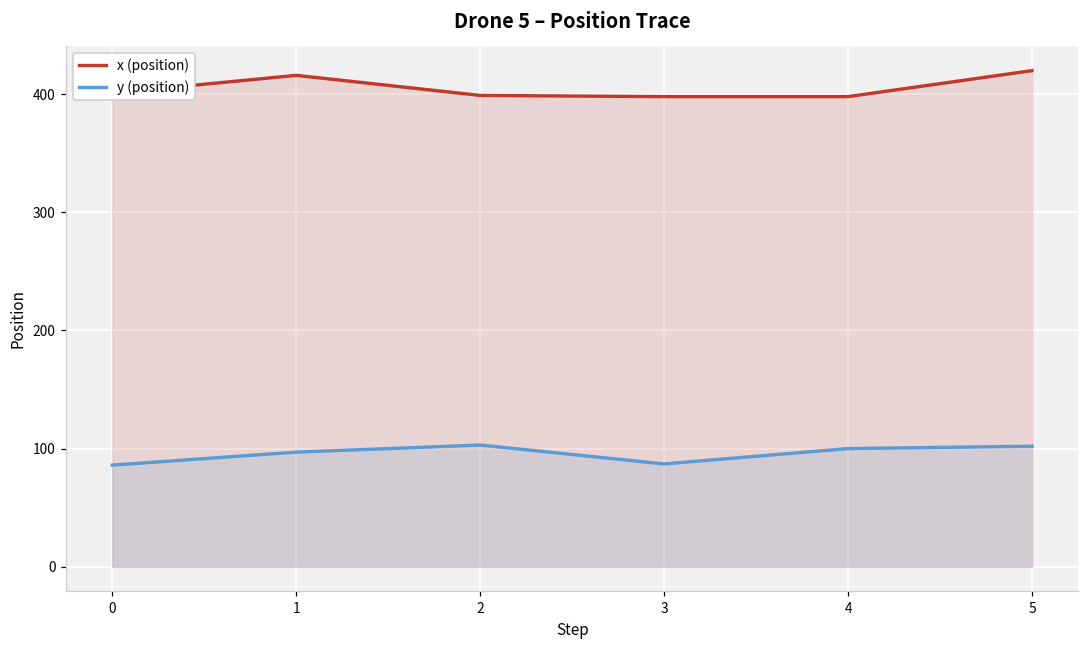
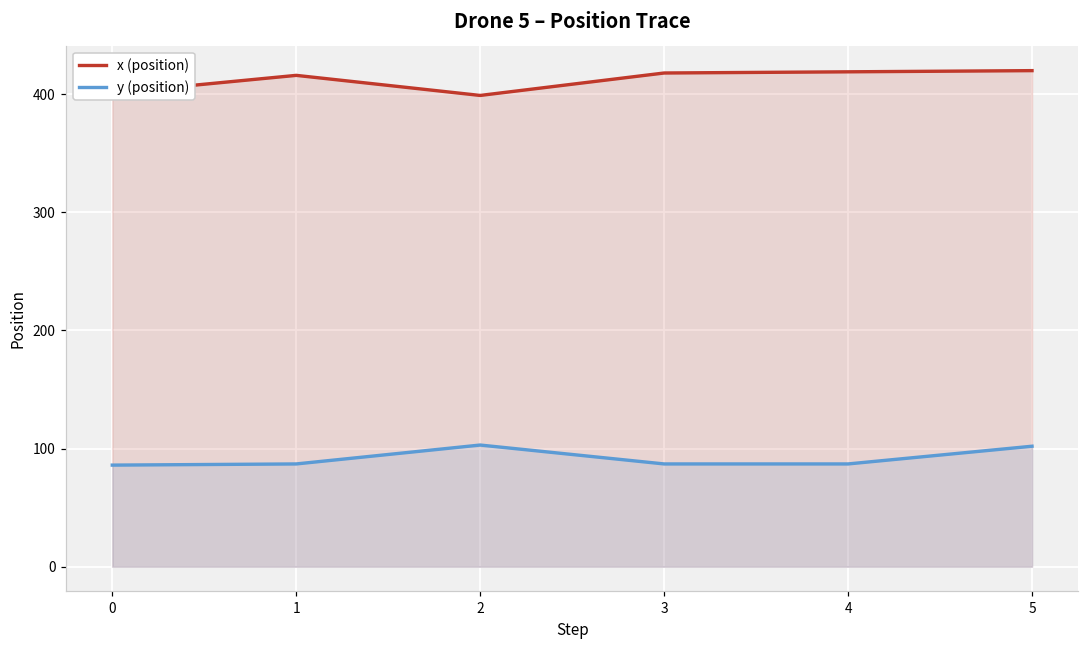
y (position), 1: 97 -> 87
x (position), 3: 398 -> 418
x (position), 4: 398 -> 419
y (position), 4: 100 -> 87
